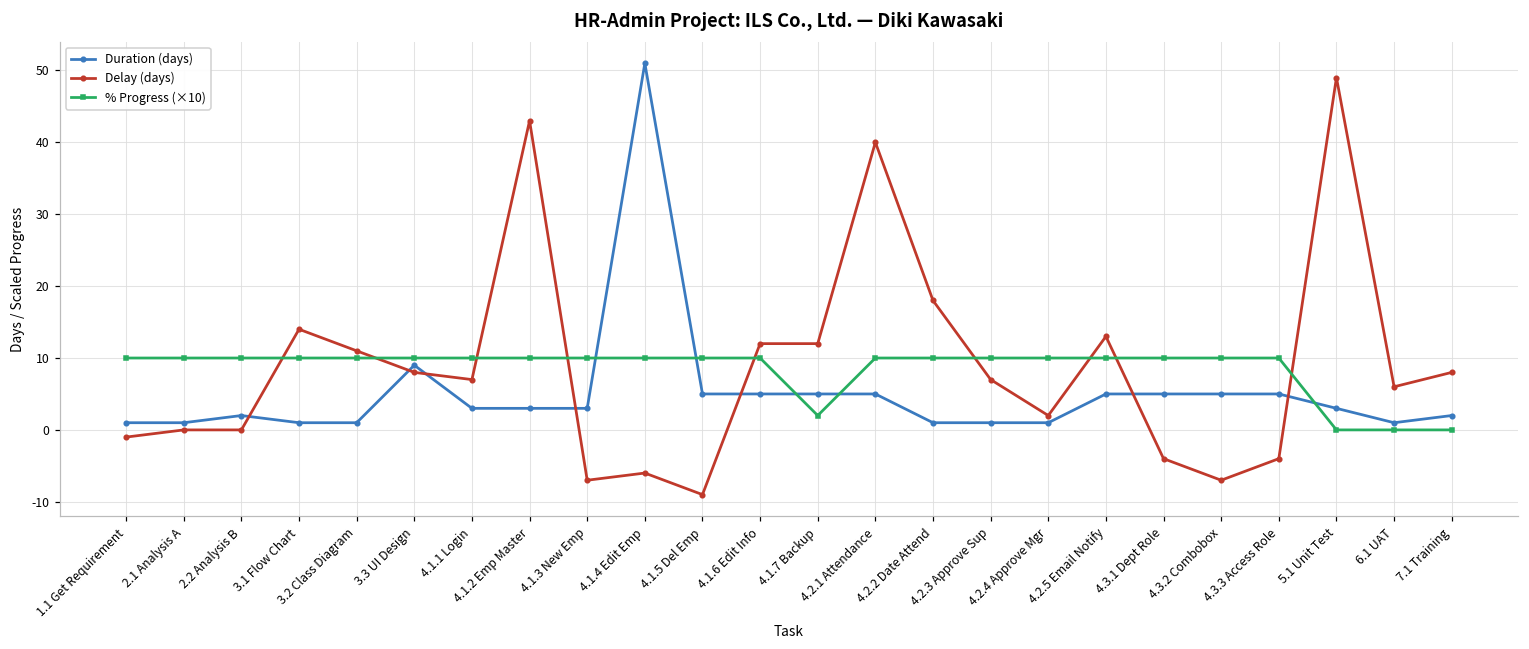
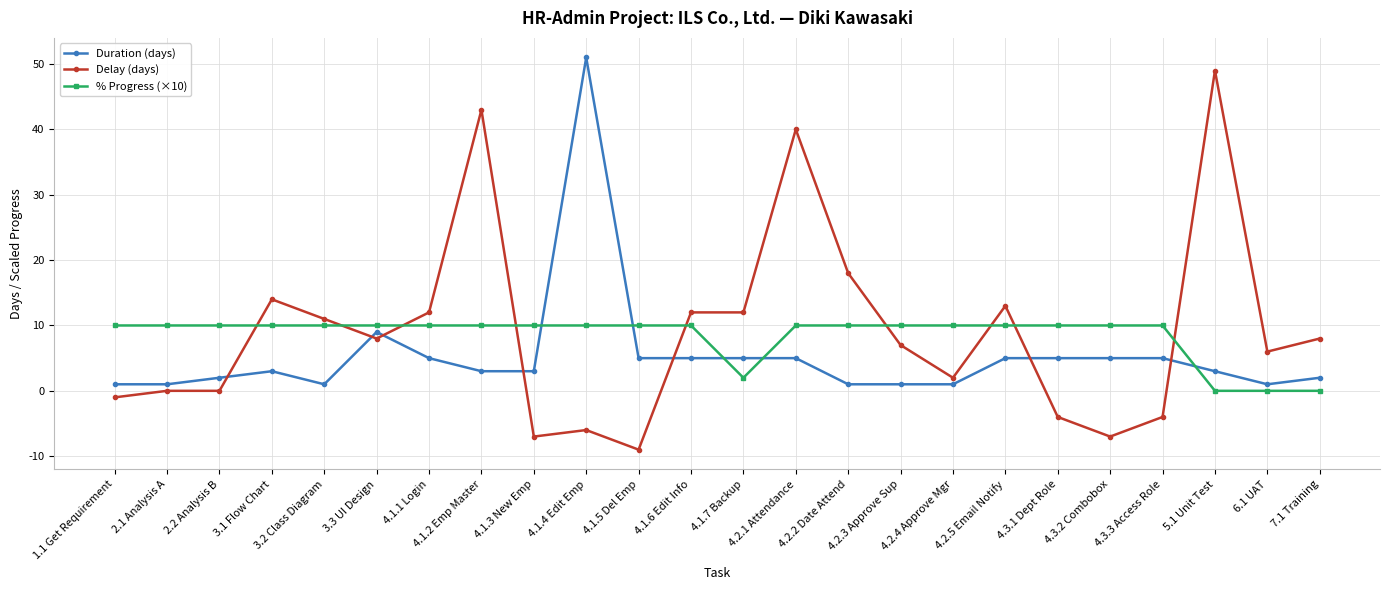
Duration (days), 3.1 Flow Chart: 1 -> 3
Duration (days), 4.1.1 Login: 3 -> 5
Delay (days), 4.1.1 Login: 7 -> 12
